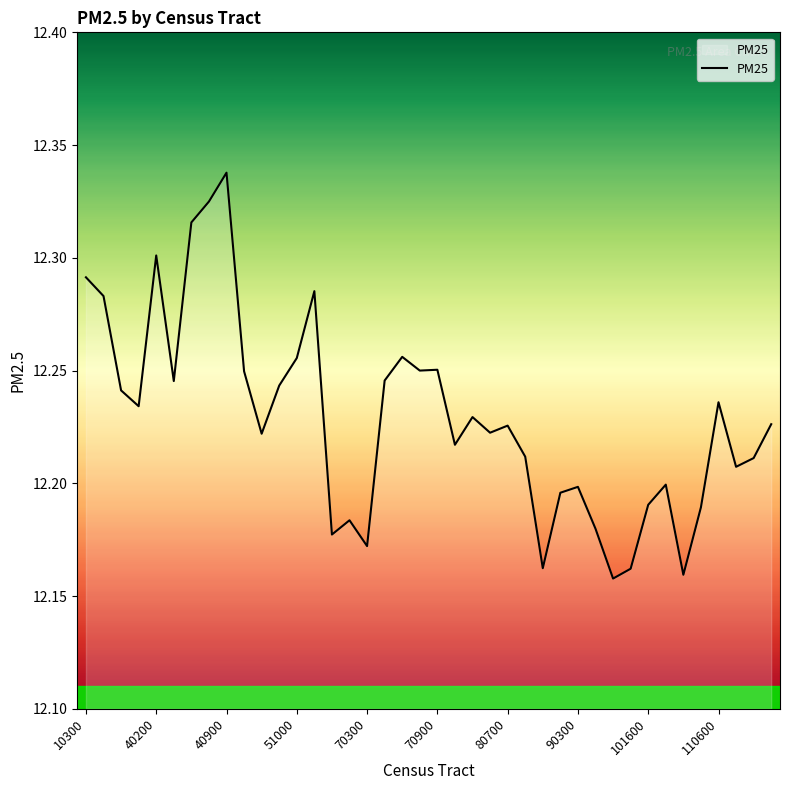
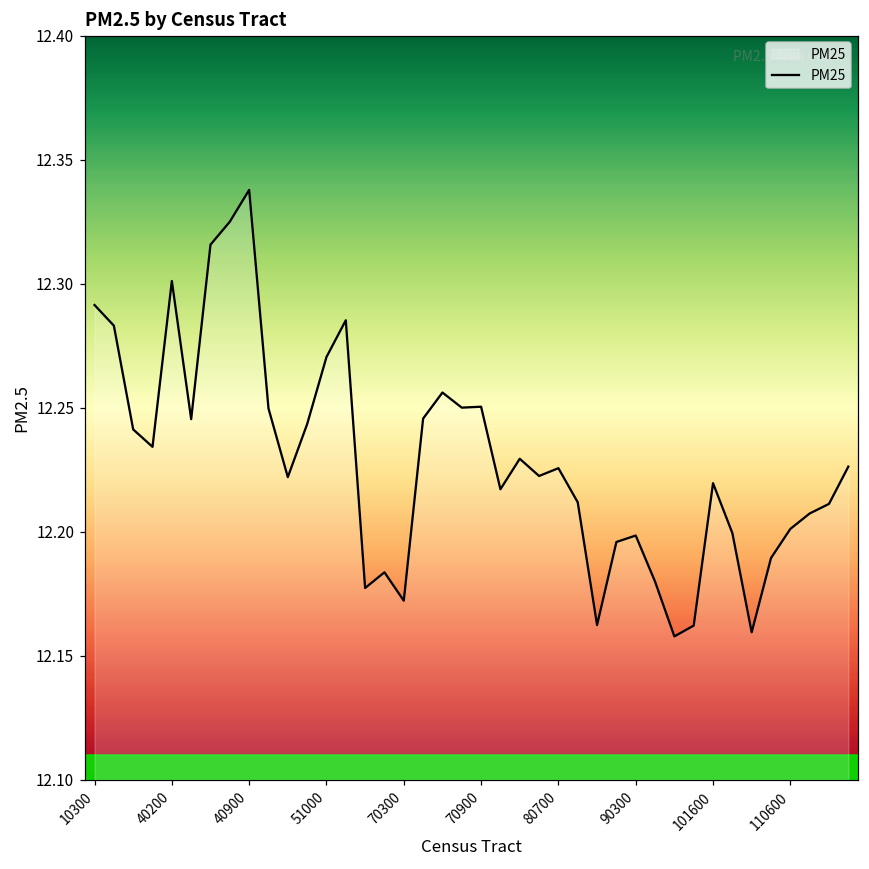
51000: 12.256 -> 12.270
101600: 12.190 -> 12.220
110600: 12.236 -> 12.201
